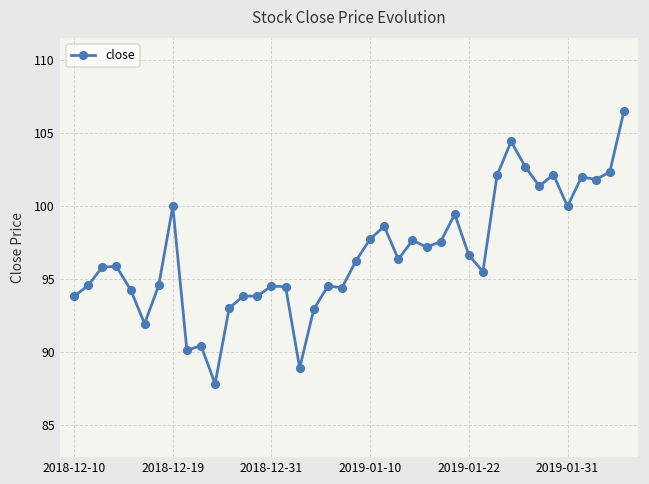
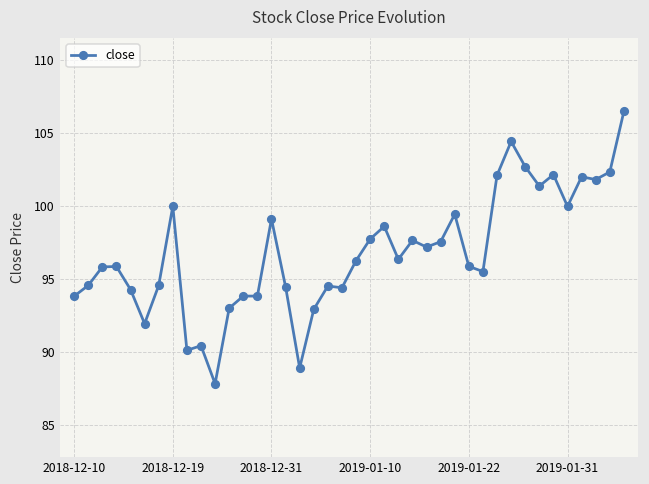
2018-12-31: 94.5 -> 99.1
2019-01-22: 96.6 -> 95.9
